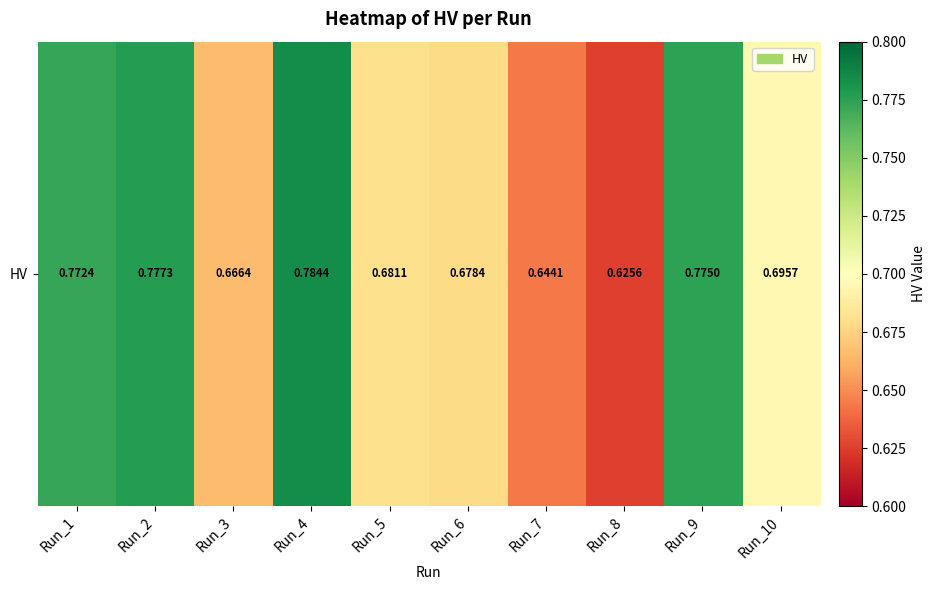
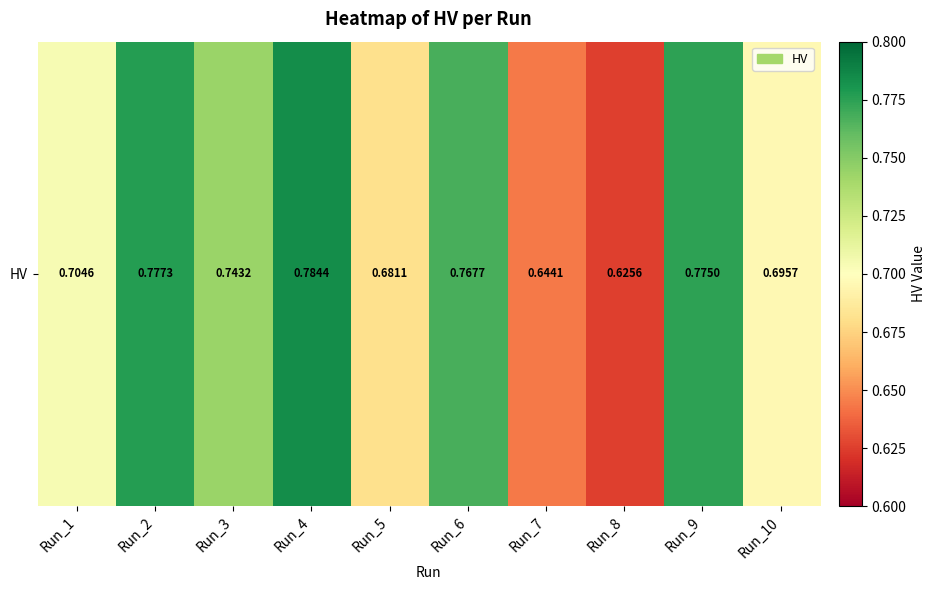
HV, Run_1: 0.7724 -> 0.7046
HV, Run_3: 0.6664 -> 0.7432
HV, Run_6: 0.6784 -> 0.7677
